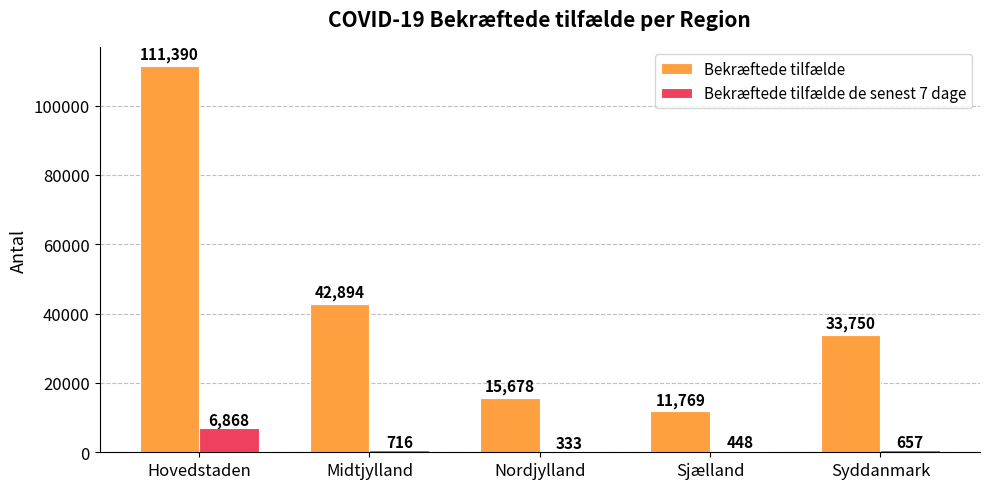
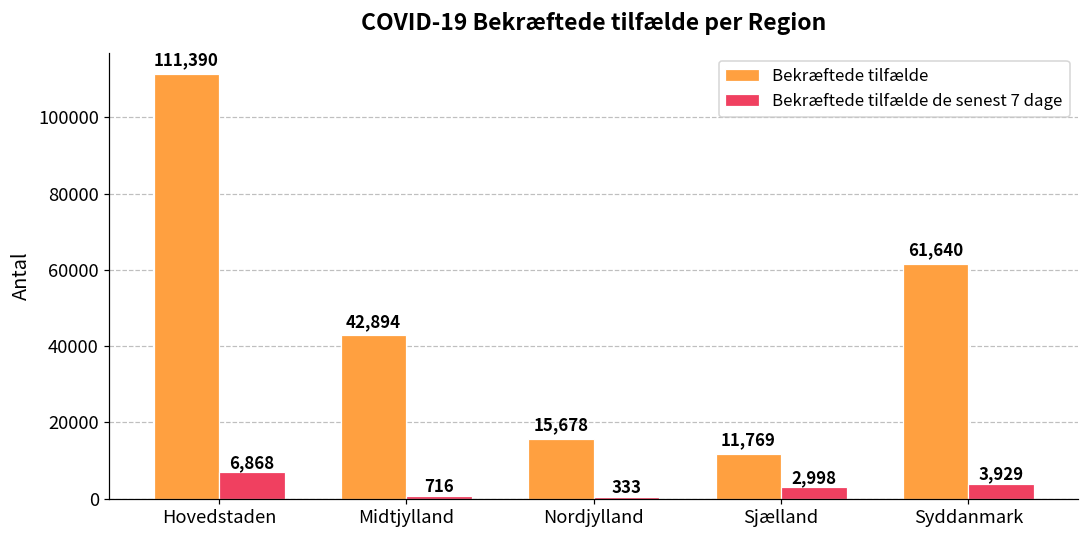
Bekræftede tilfælde de senest 7 dage, Sjælland: 448 -> 2,998
Bekræftede tilfælde, Syddanmark: 33,750 -> 61,640
Bekræftede tilfælde de senest 7 dage, Syddanmark: 657 -> 3,929
